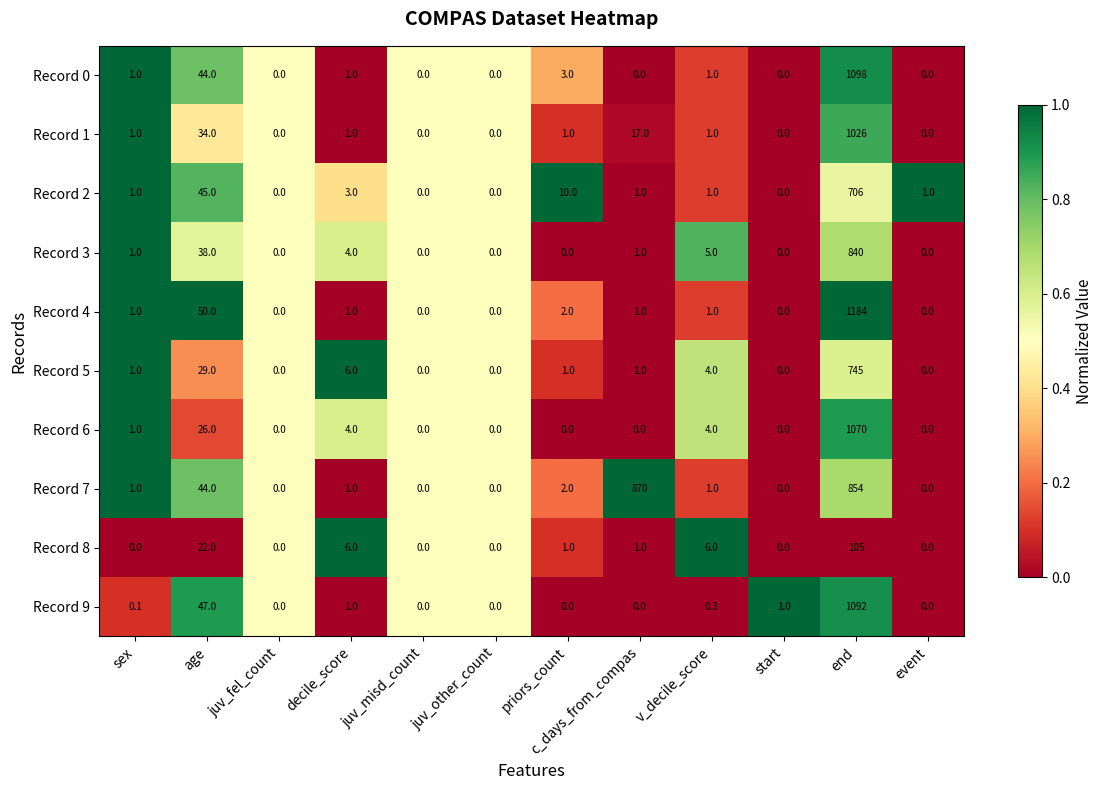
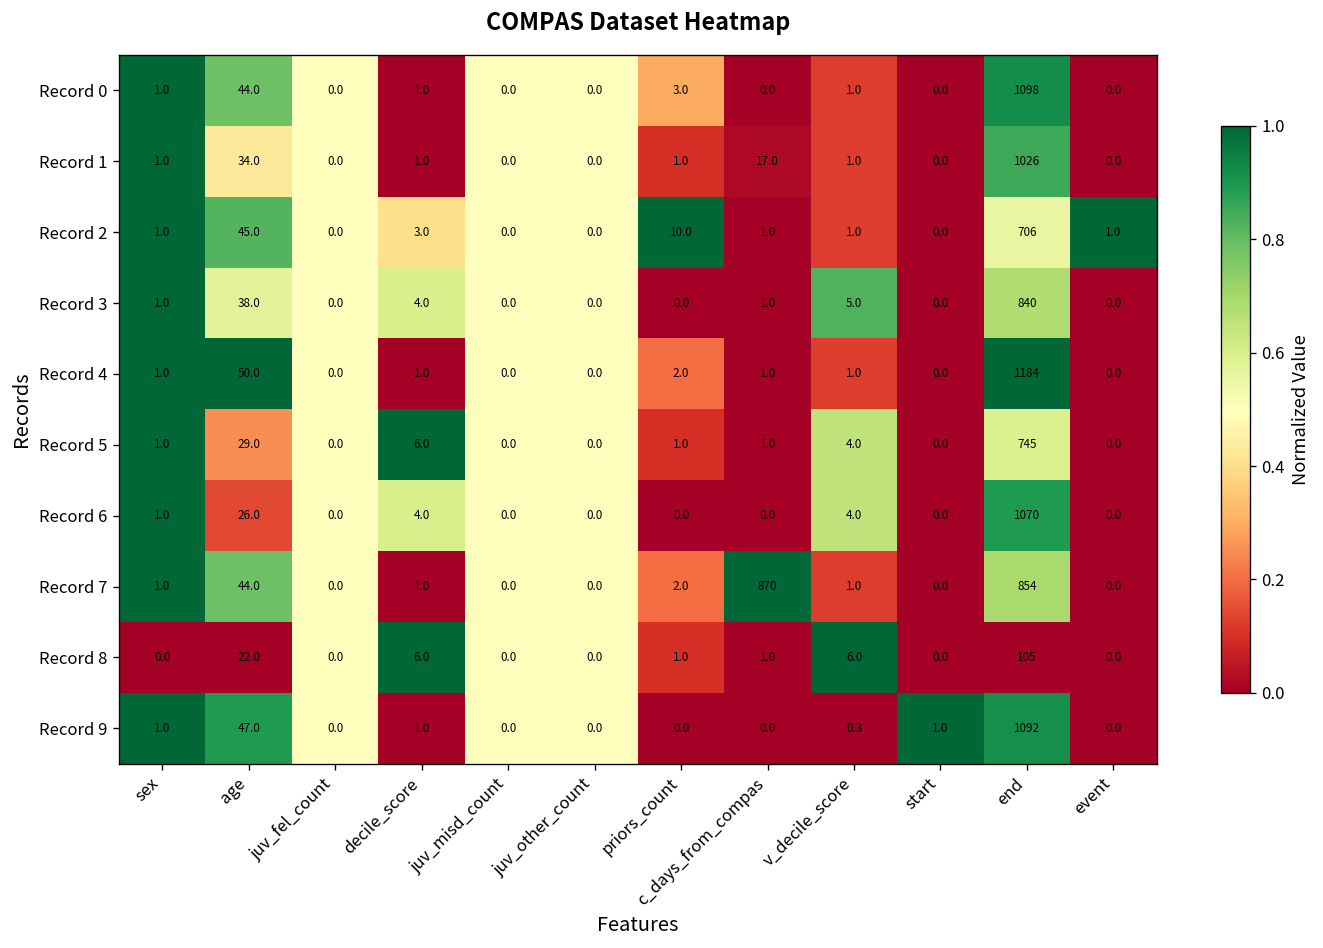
Record 9, sex: 0.1 -> 1.0
